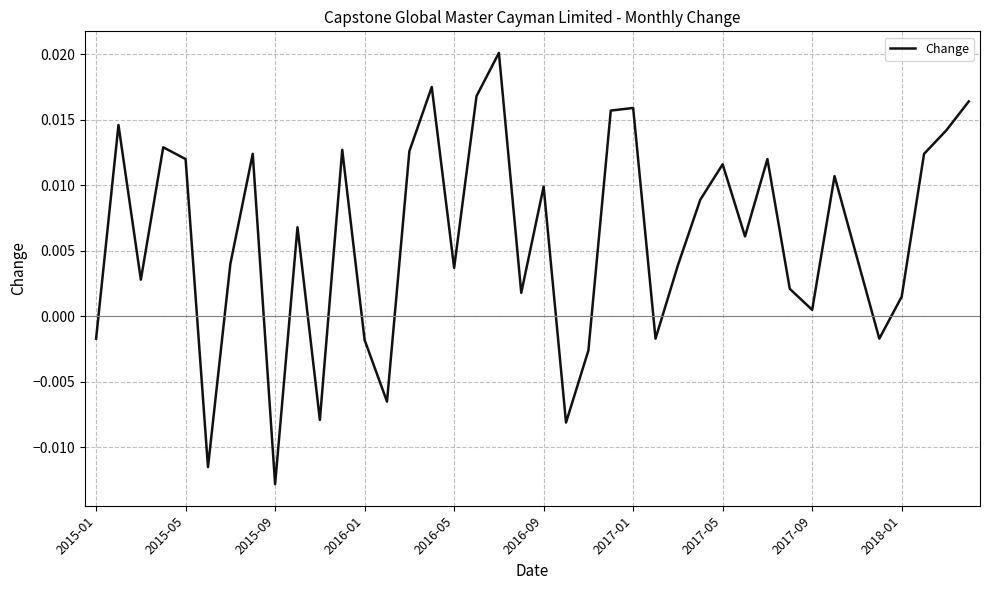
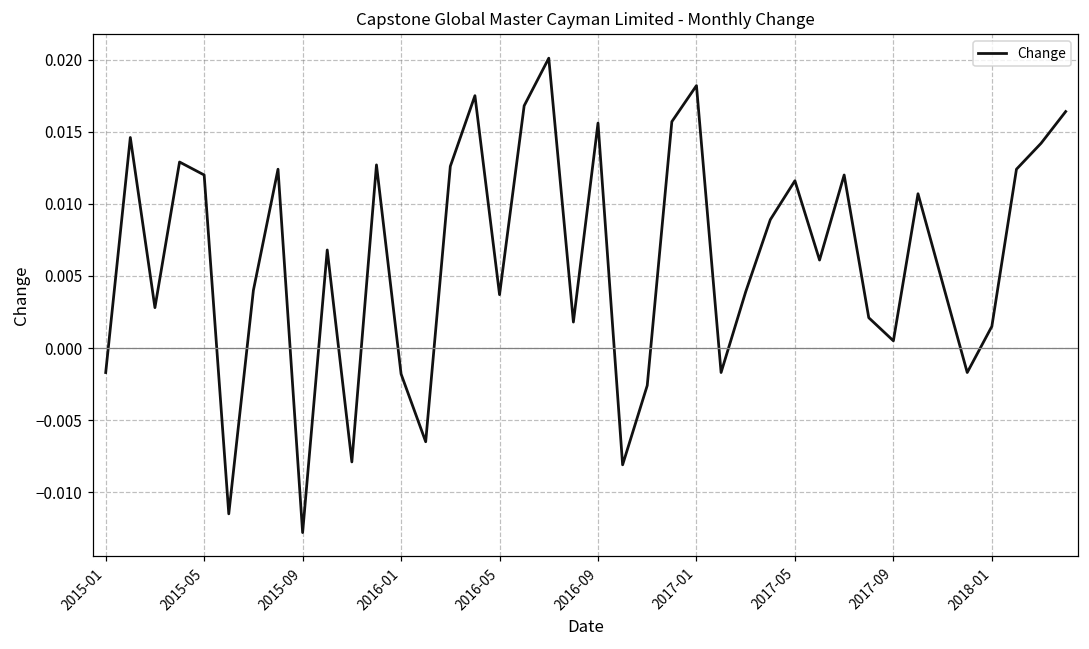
2016-09: 0.0099 -> 0.0156
2017-01: 0.0159 -> 0.0182
